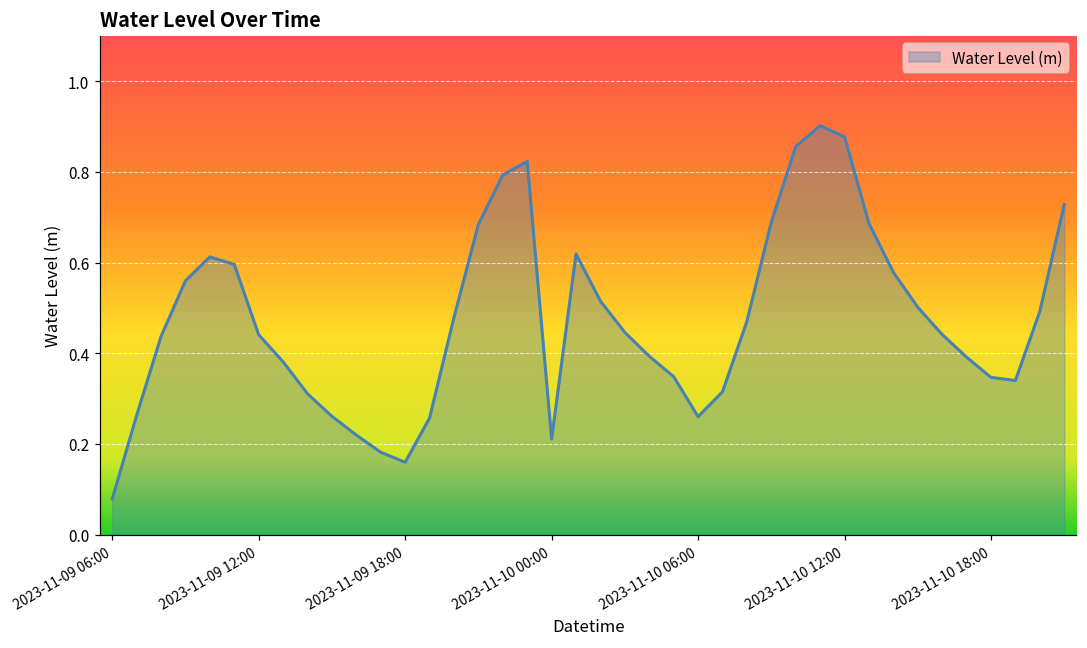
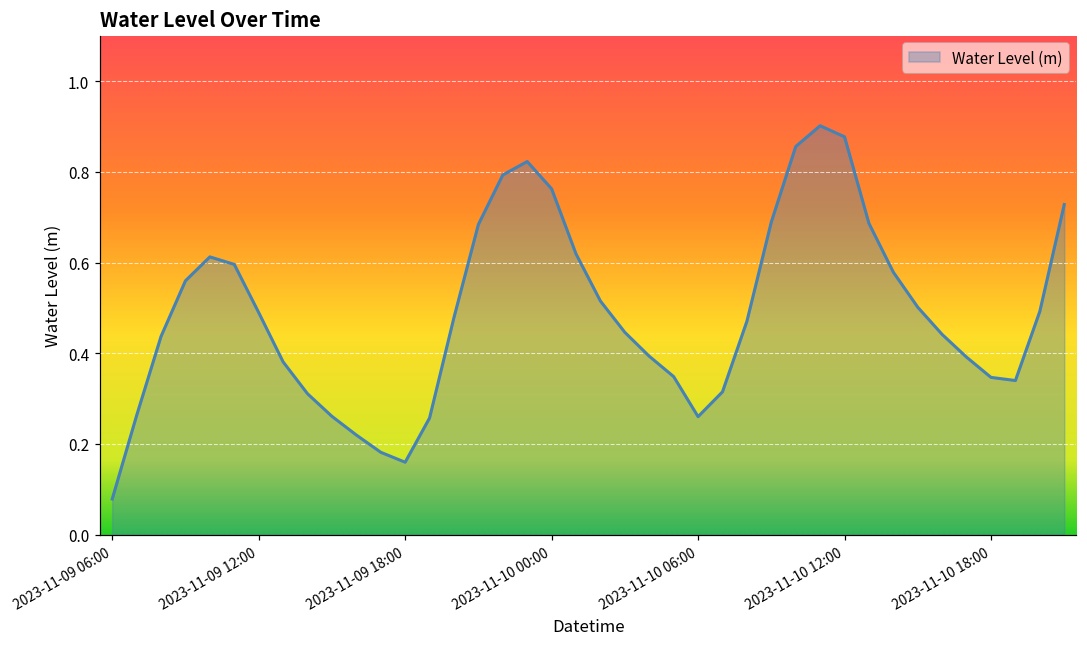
2023-11-09 12:00: 0.44 -> 0.49
2023-11-10 00:00: 0.21 -> 0.76
